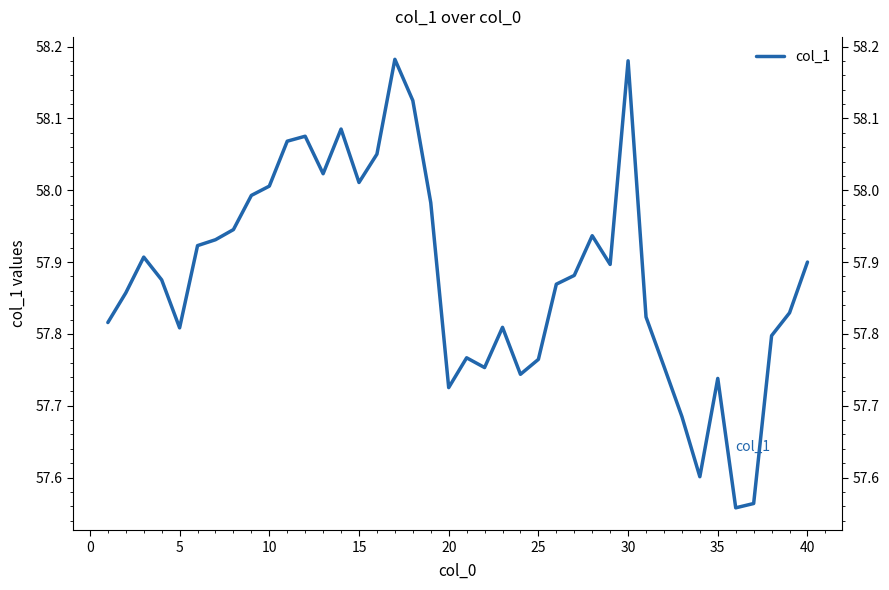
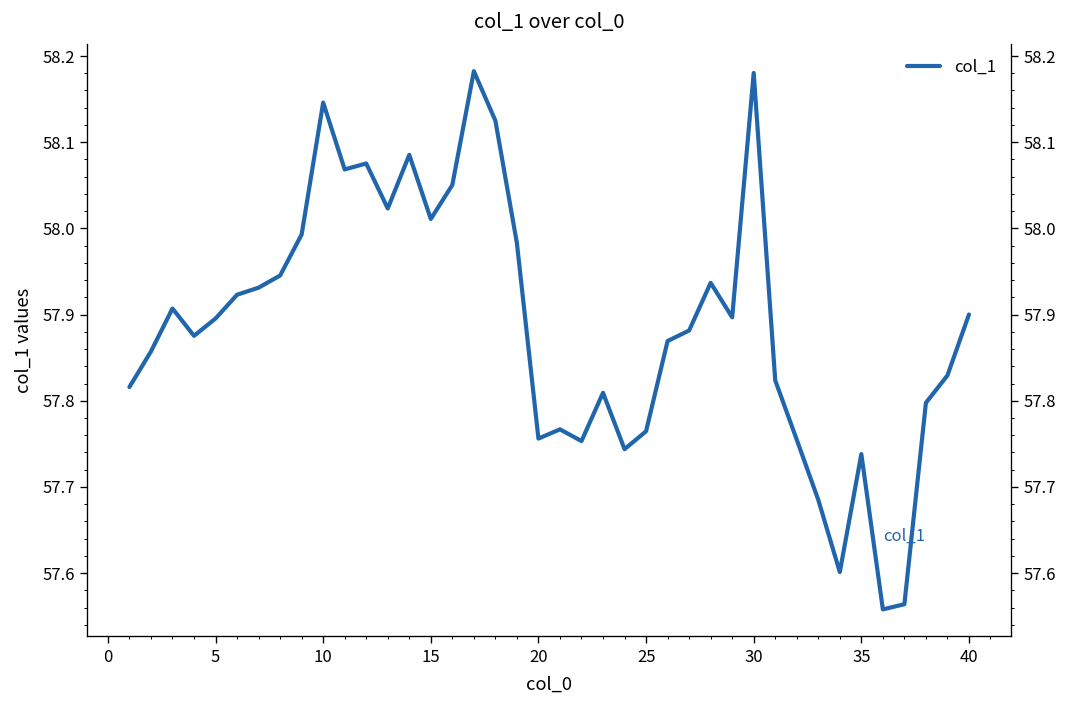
5: 57.81 -> 57.90
10: 58.01 -> 58.15
20: 57.73 -> 57.76
